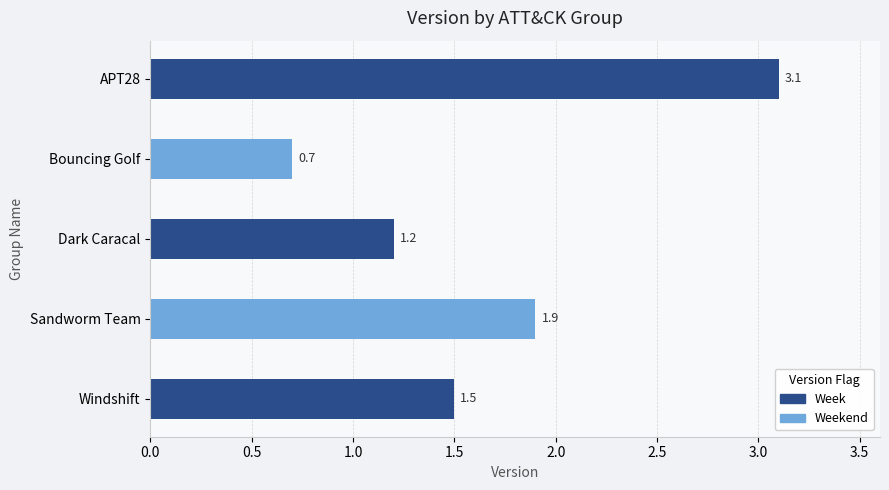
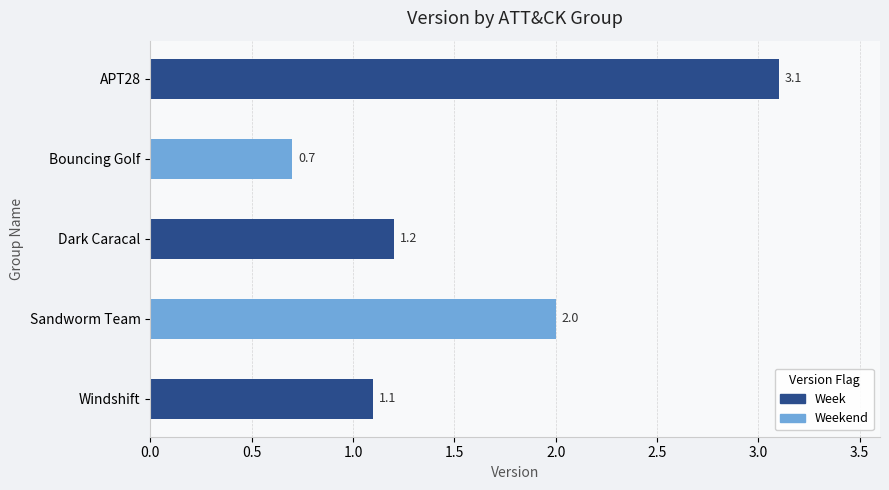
Sandworm Team: 1.9 -> 2.0
Windshift: 1.5 -> 1.1
